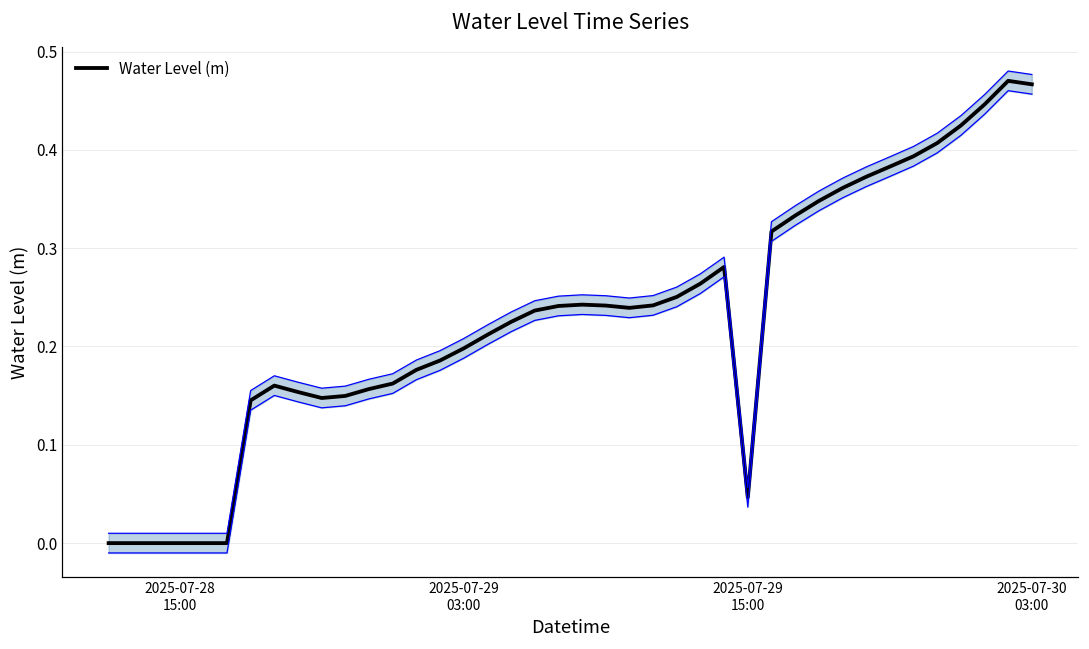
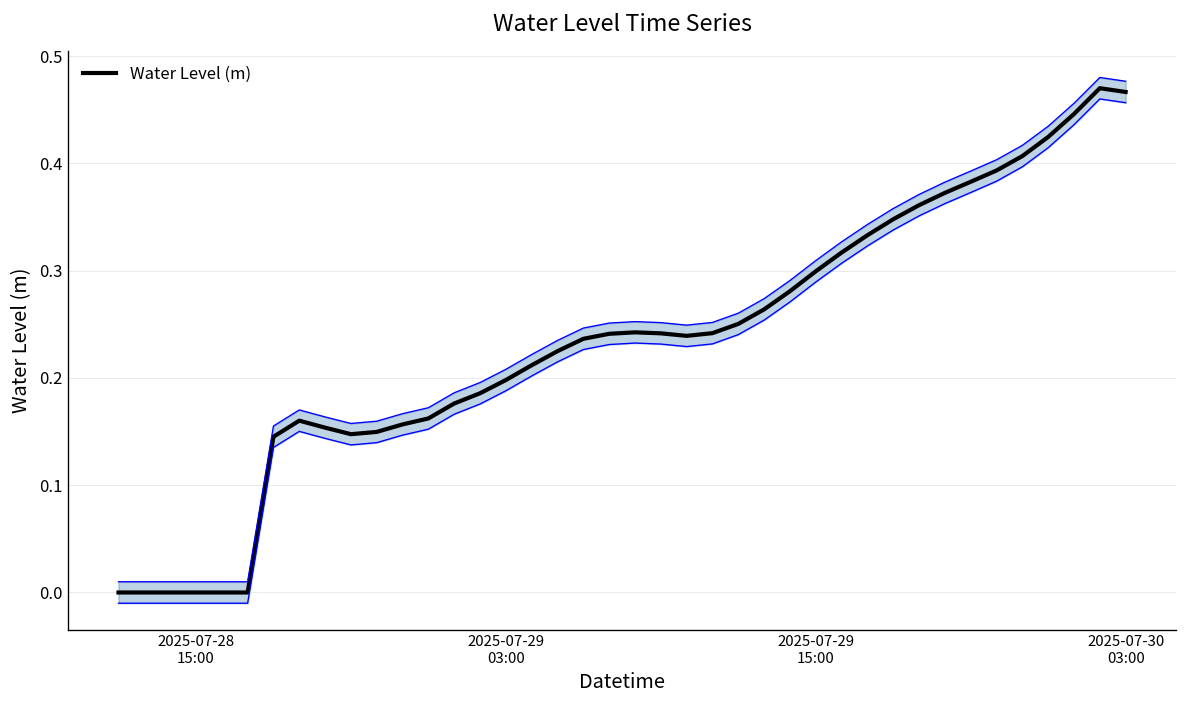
Water Level (m), 2025-07-29 15:00: 0.05 -> 0.30
